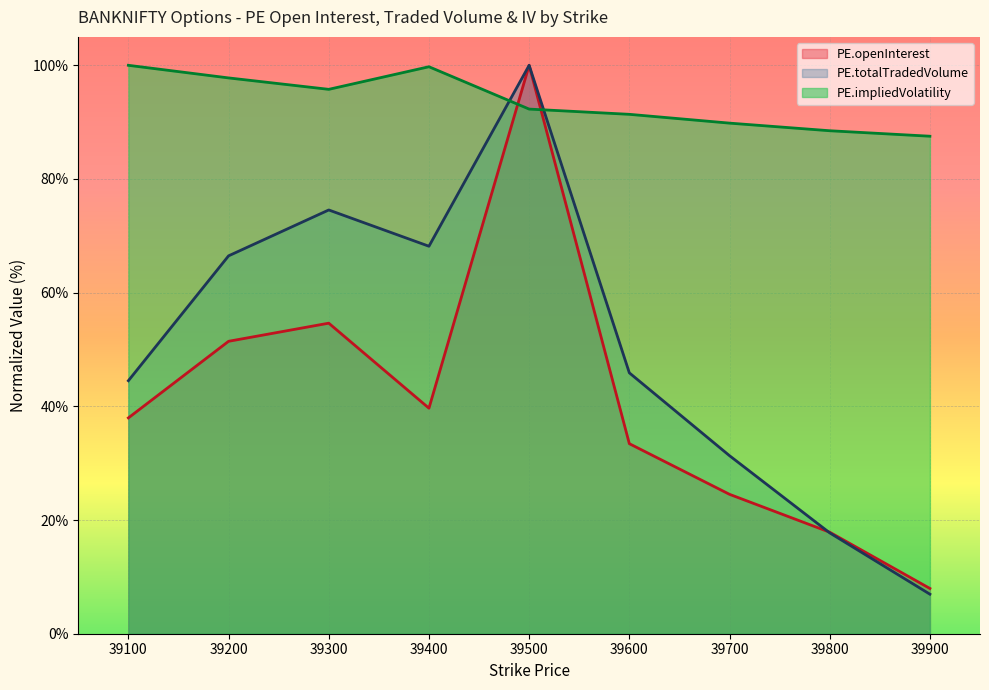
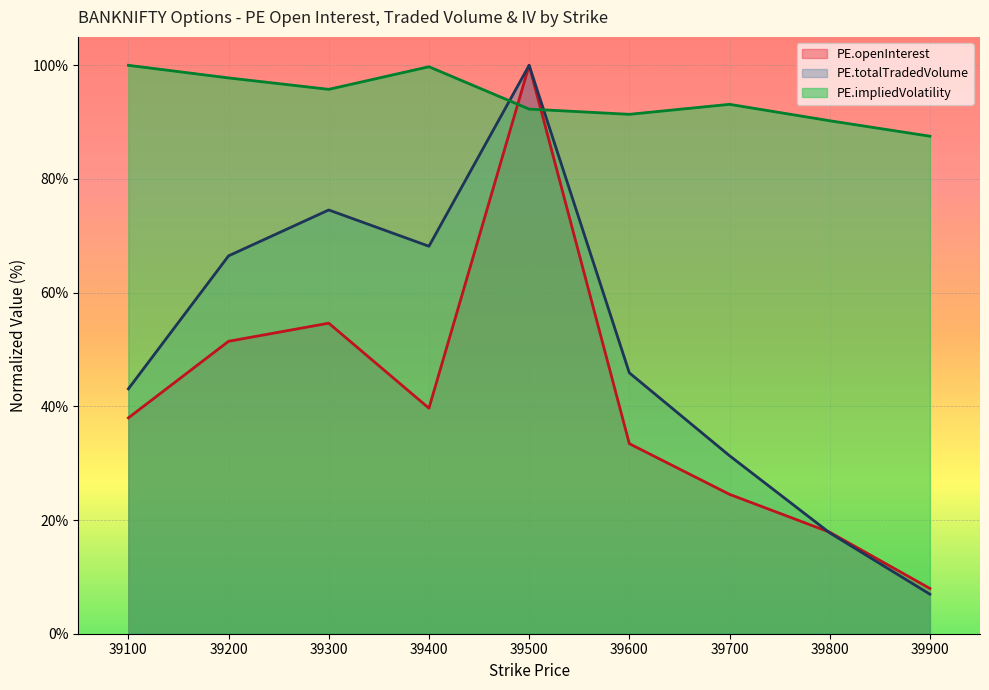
PE.totalTradedVolume, 39100: 45% -> 43%
PE.impliedVolatility, 39700: 90% -> 93%
PE.impliedVolatility, 39800: 88% -> 90%
